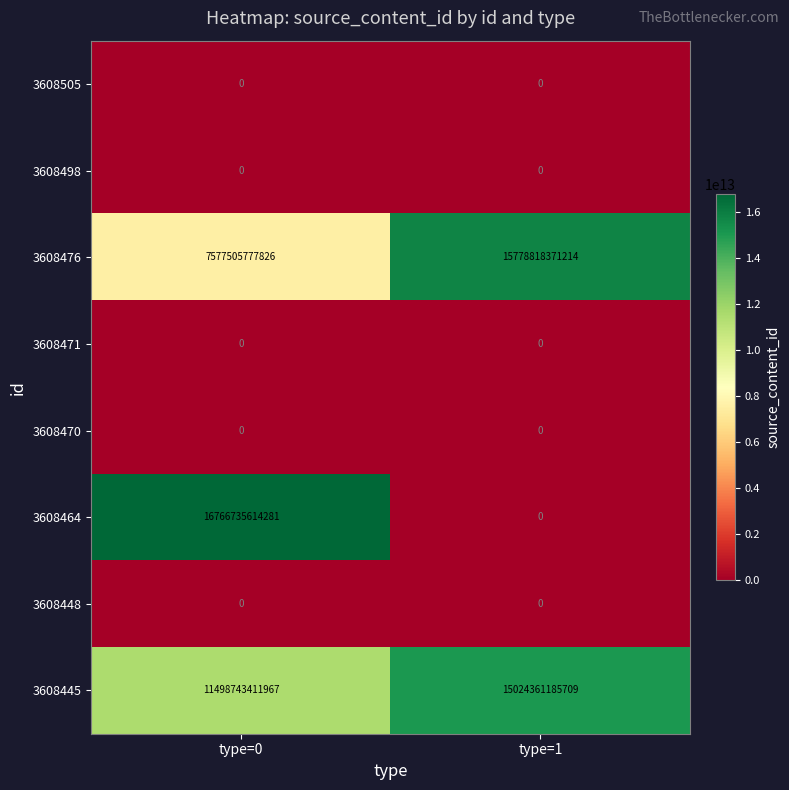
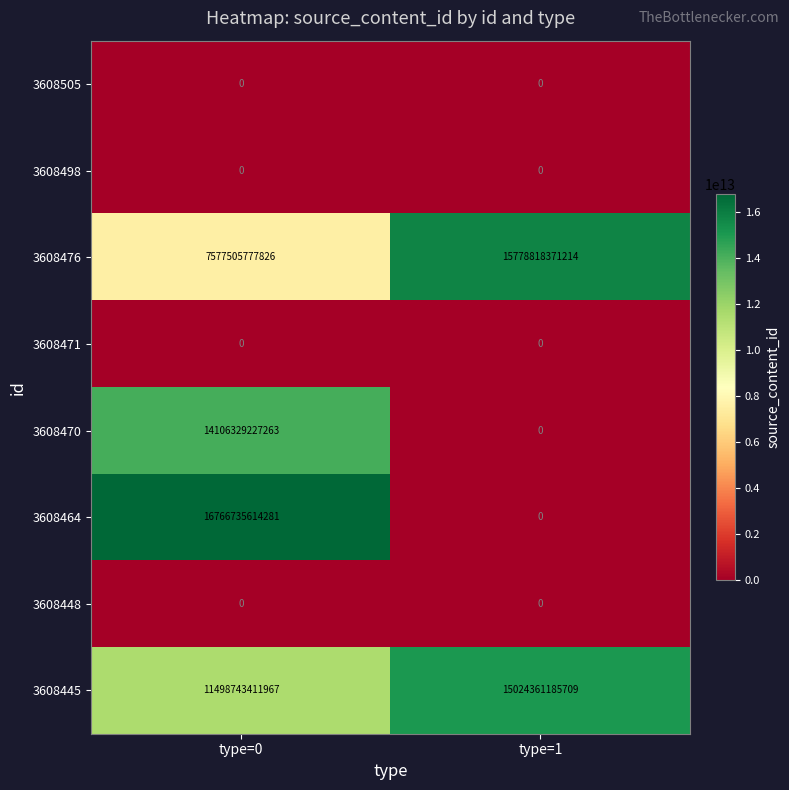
3608470, type=0: 0 -> 14106329227263
